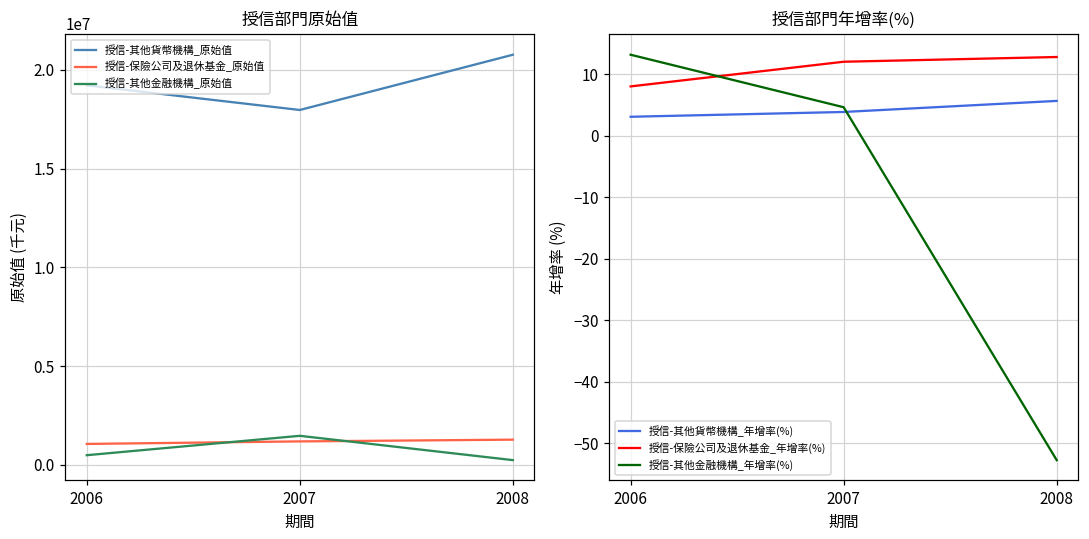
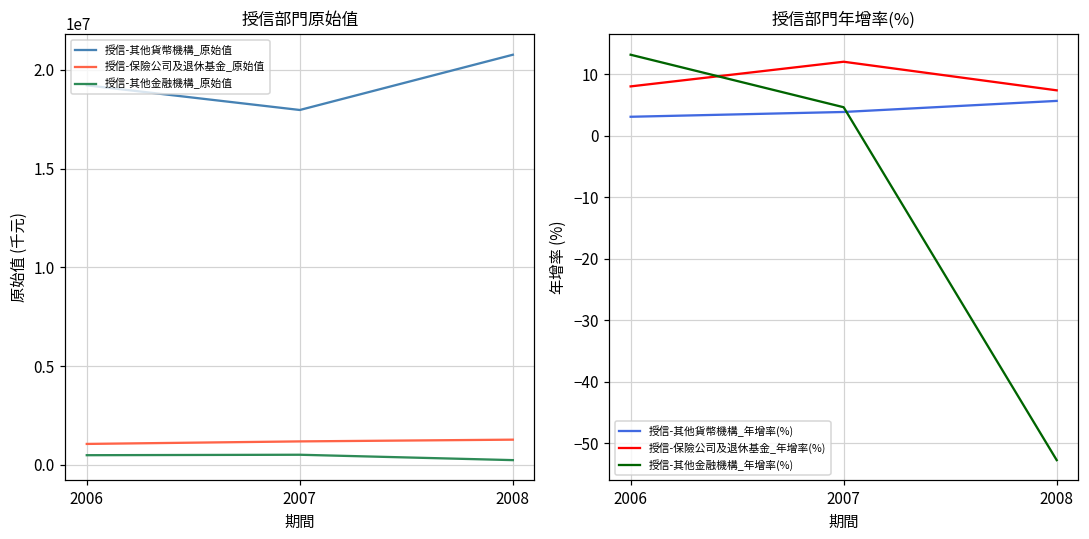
授信部門原始值, 授信-其他金融機構_原始值, 2007: 1500000 -> 500000
授信部門年增率(%), 授信-保險公司及退休基金_年增率(%), 2008: 13 -> 7
